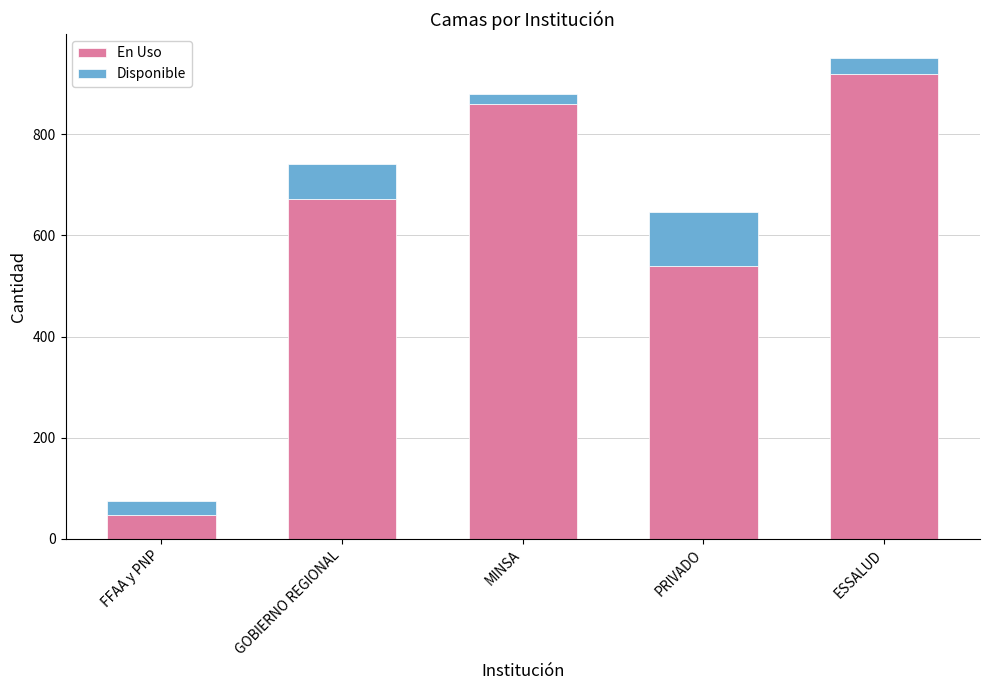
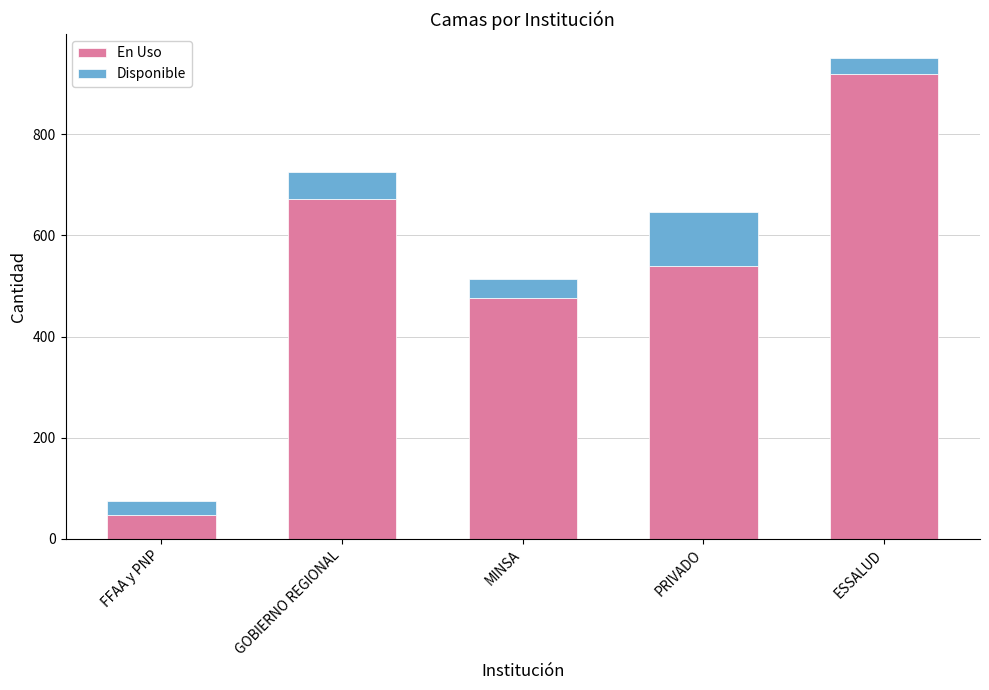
Disponible, GOBIERNO REGIONAL: 70 -> 50
En Uso, MINSA: 860 -> 480
Disponible, MINSA: 20 -> 40
